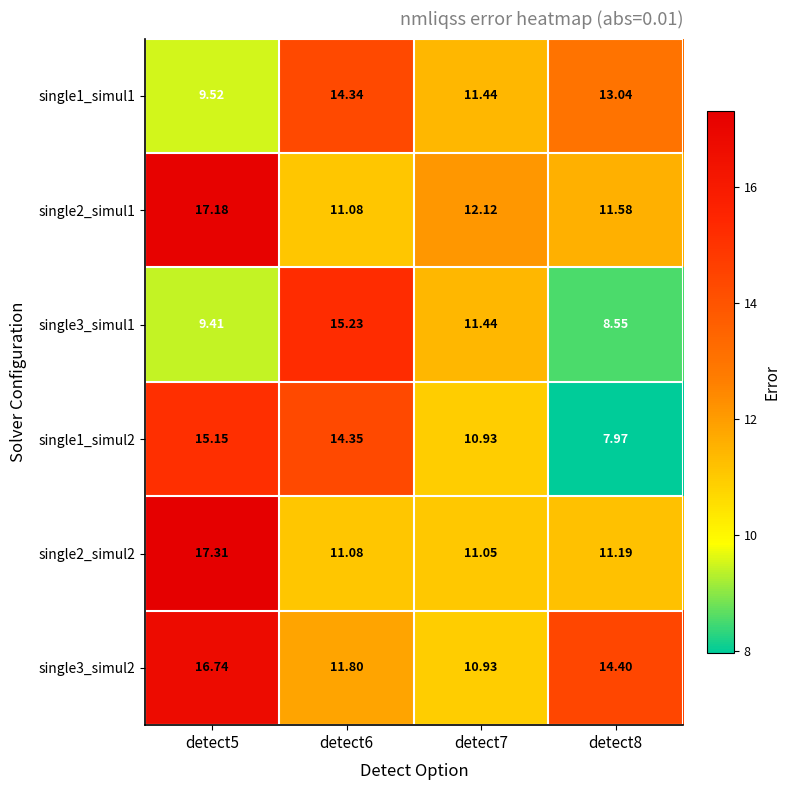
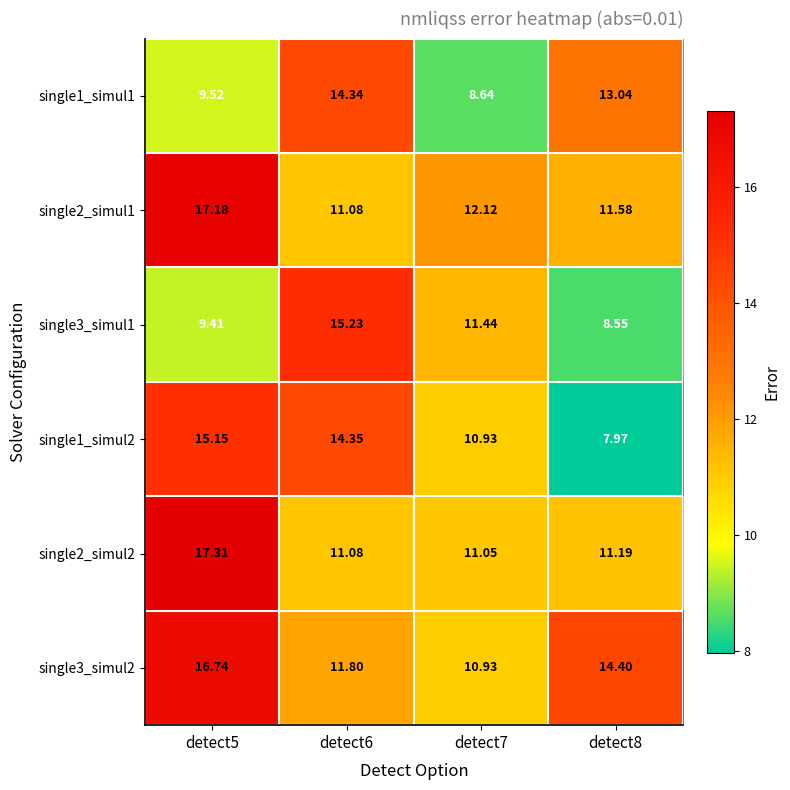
single1_simul1, detect7: 11.44 -> 8.64
